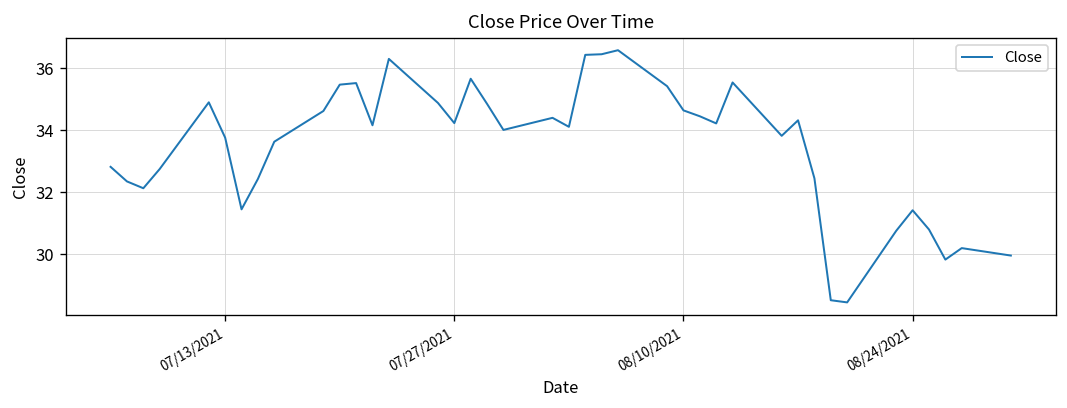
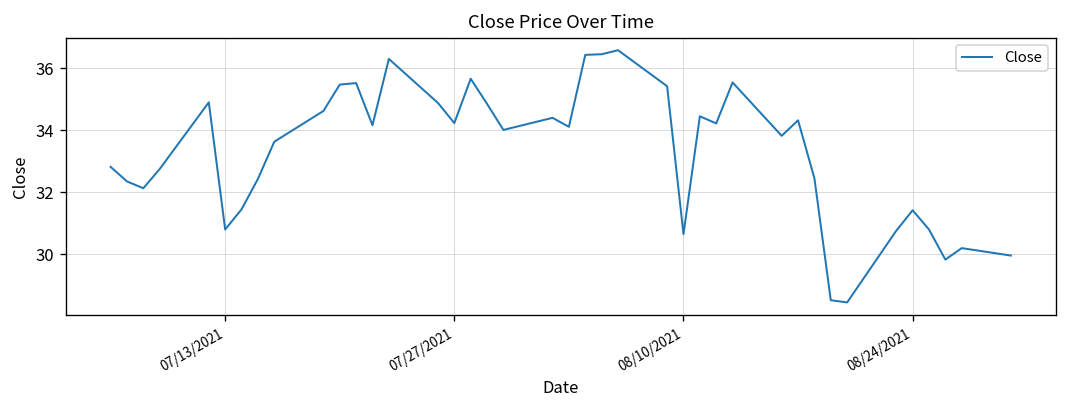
07/13/2021: 33.8 -> 30.8
08/10/2021: 34.6 -> 30.7
